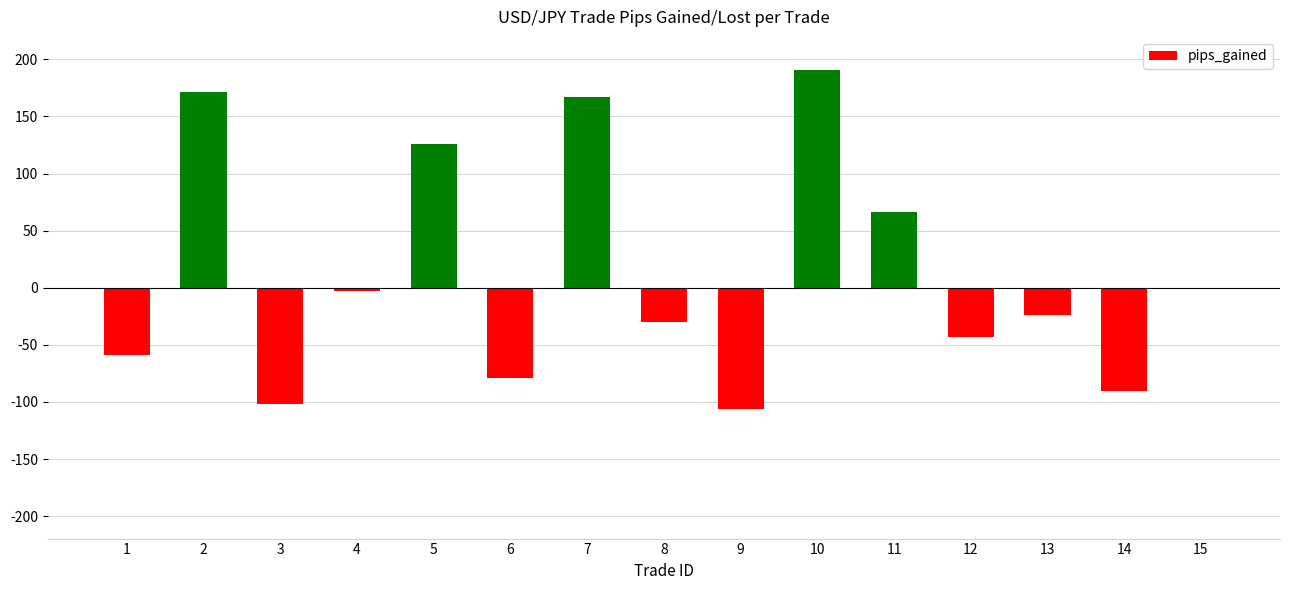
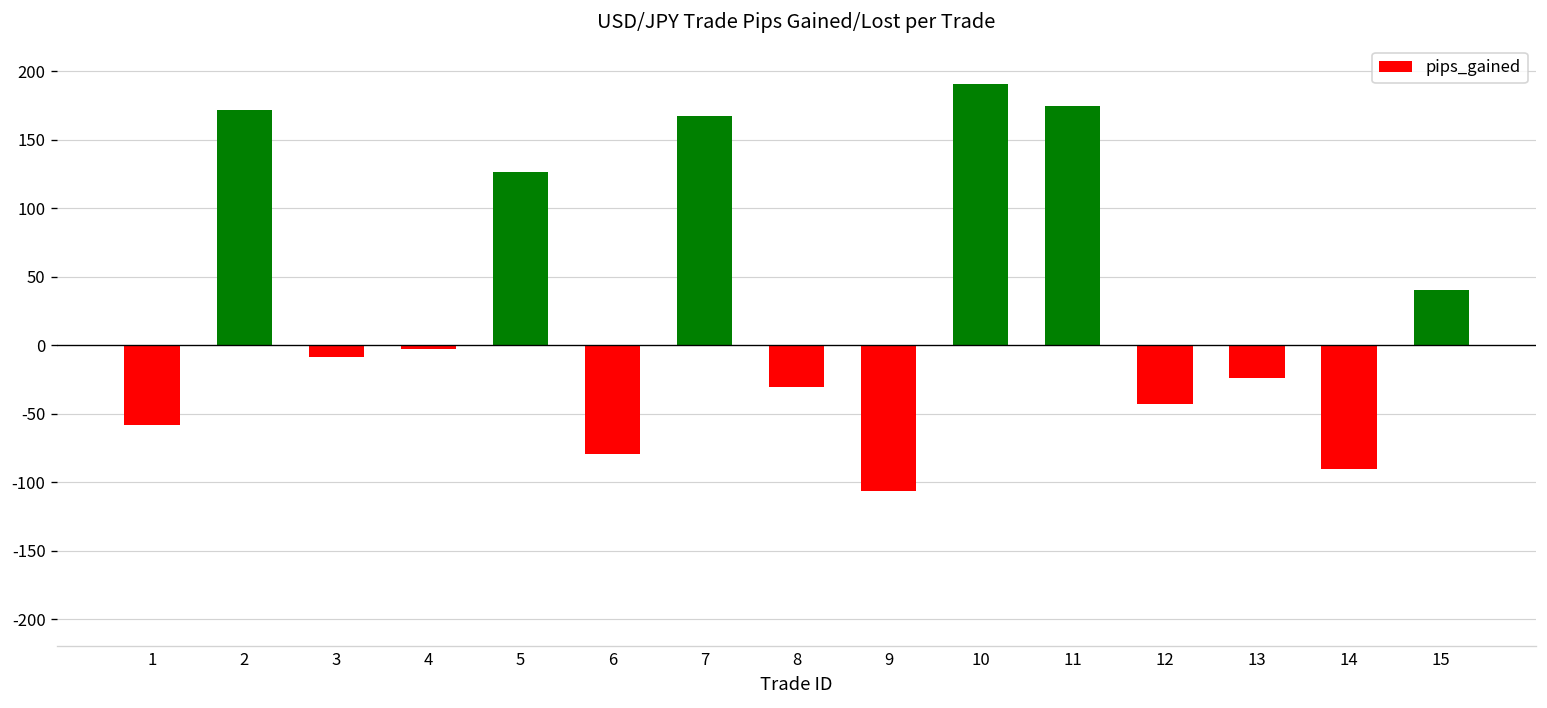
3: -101 -> -9
11: 66 -> 174
15: 0 -> 41
